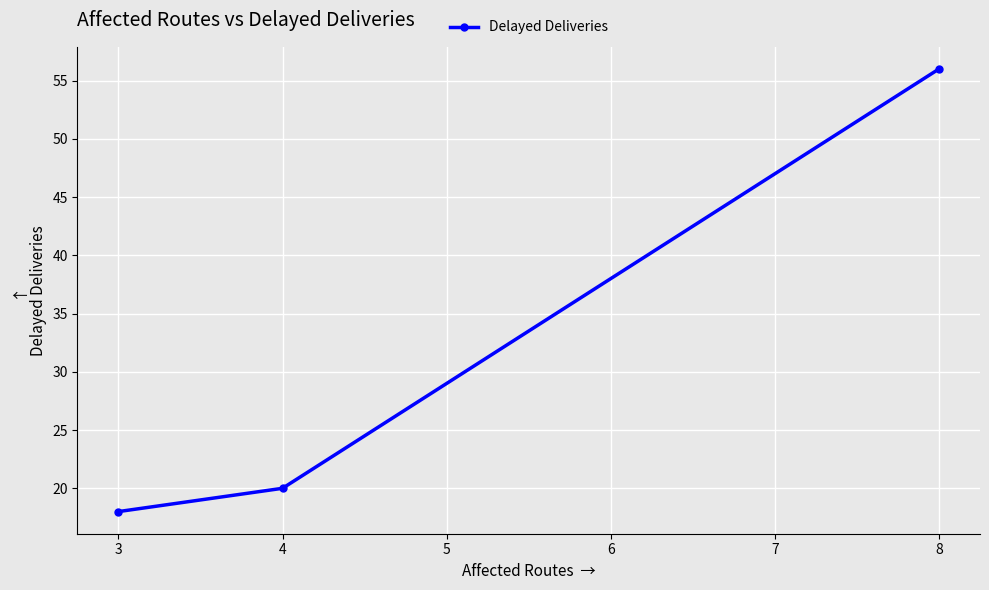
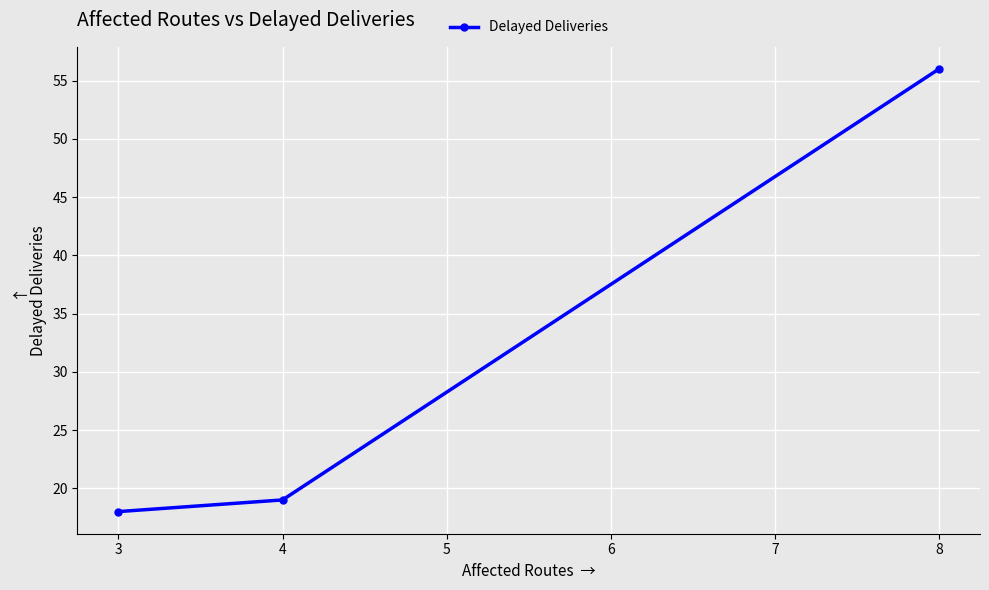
4: 20 -> 19
